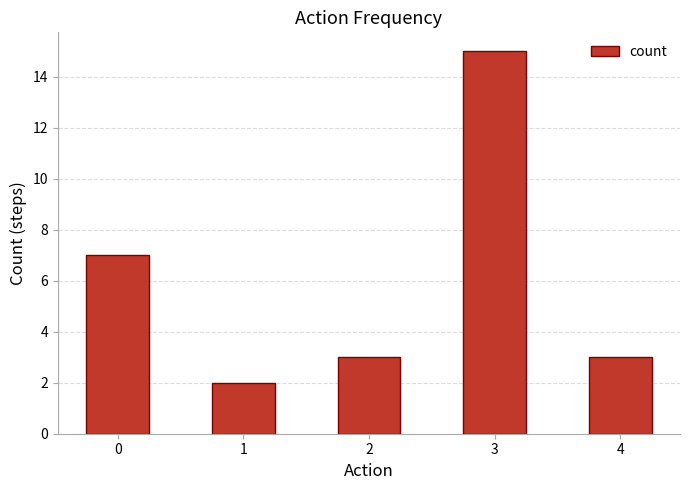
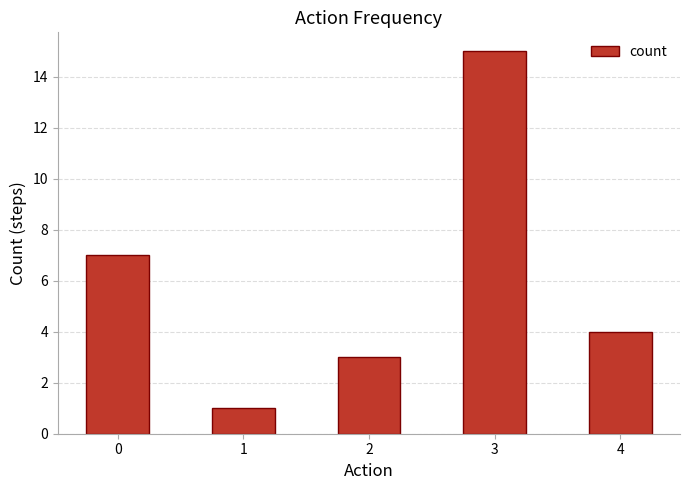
1: 2 -> 1
4: 3 -> 4
